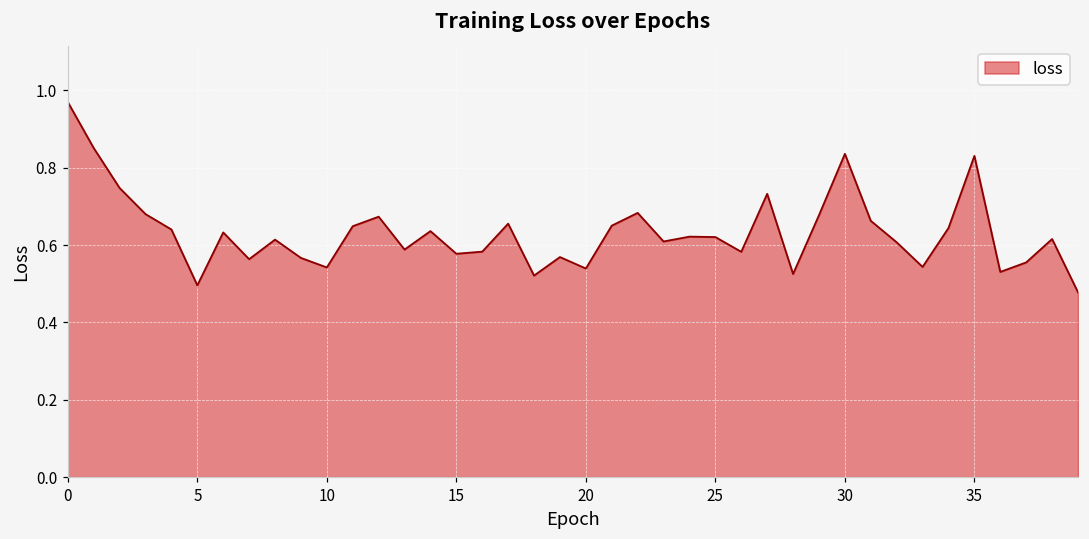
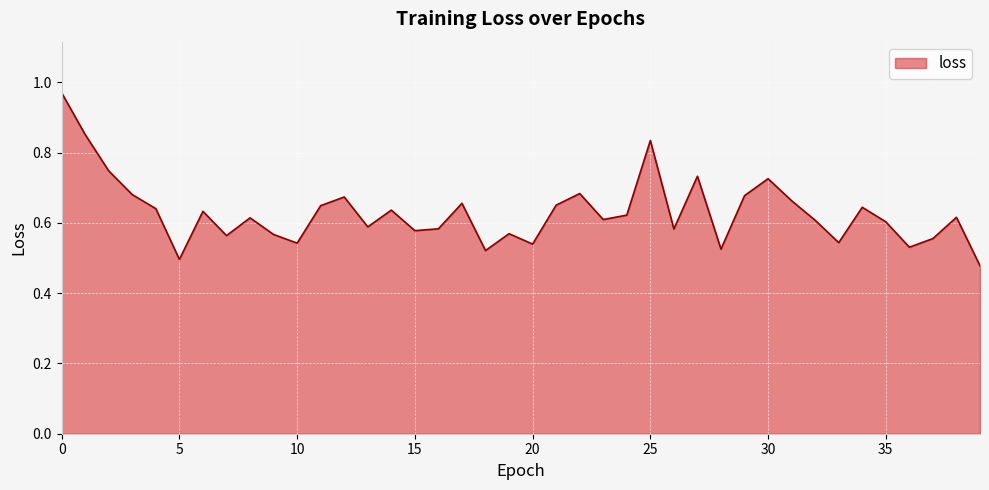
25: 0.62 -> 0.83
30: 0.84 -> 0.73
35: 0.83 -> 0.60
